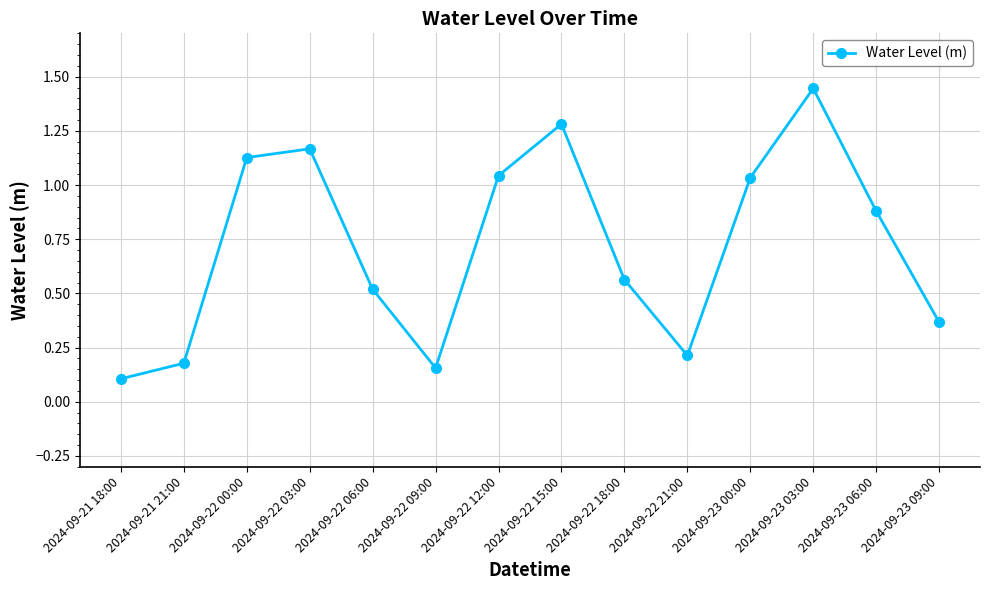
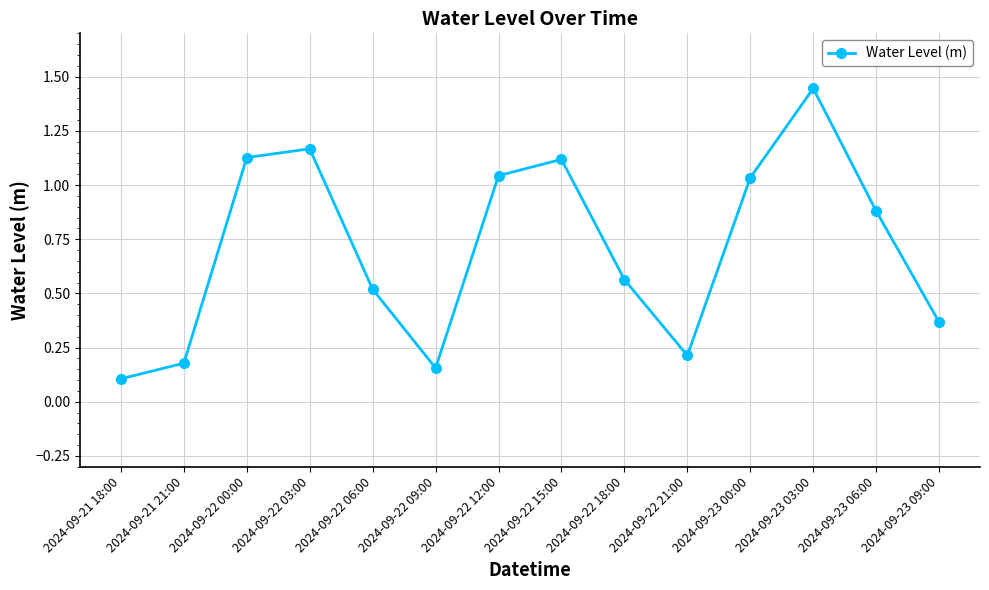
2024-09-22 15:00: 1.28 -> 1.12
